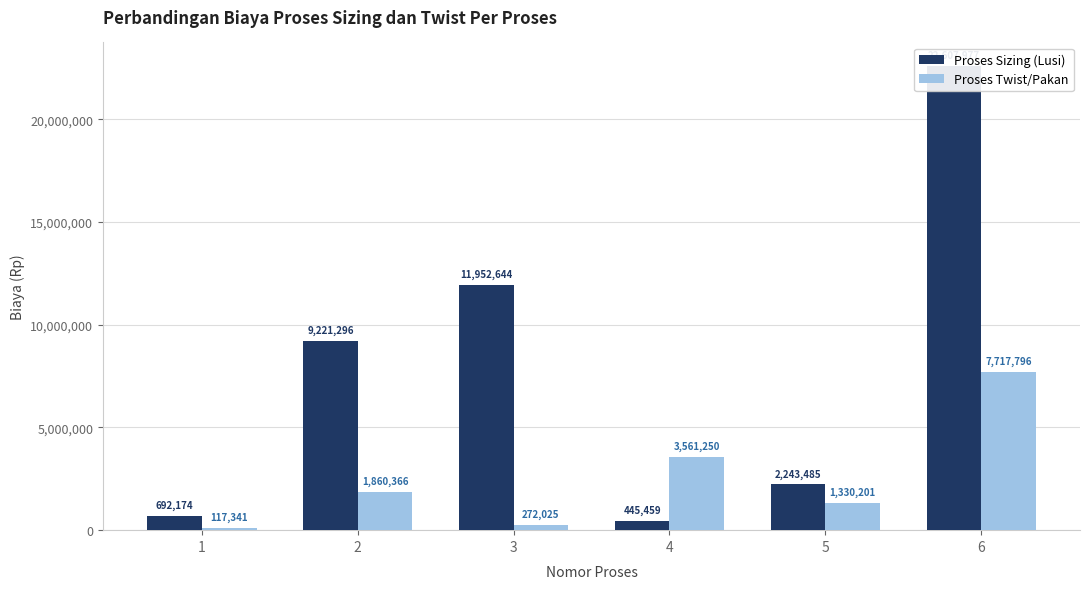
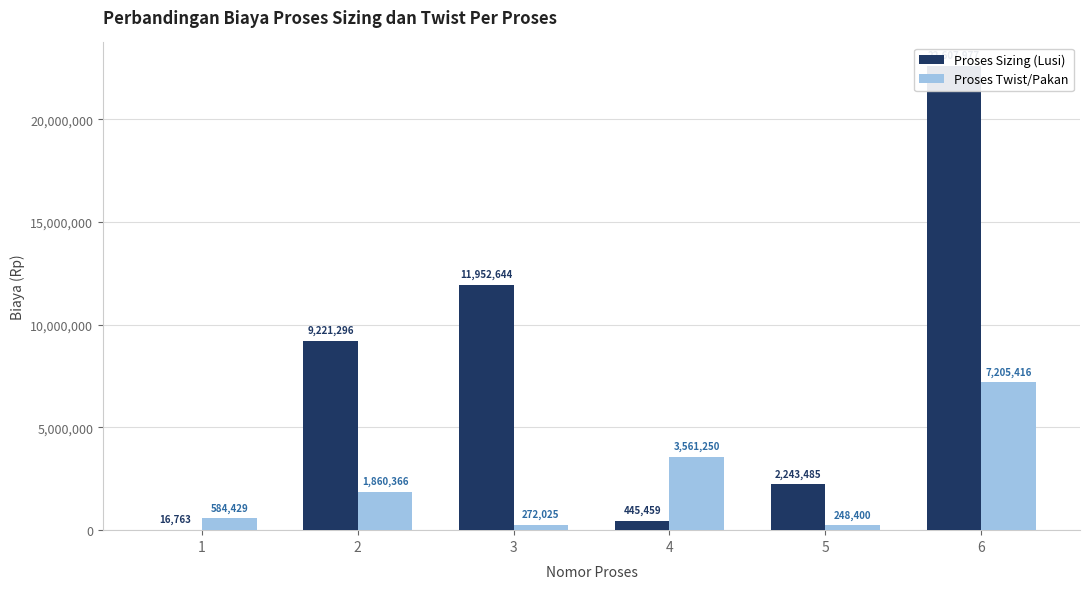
Proses Sizing (Lusi), 1: 692,174 -> 16,763
Proses Twist/Pakan, 1: 117,341 -> 584,429
Proses Twist/Pakan, 5: 1,330,201 -> 248,400
Proses Twist/Pakan, 6: 7,717,796 -> 7,205,416
